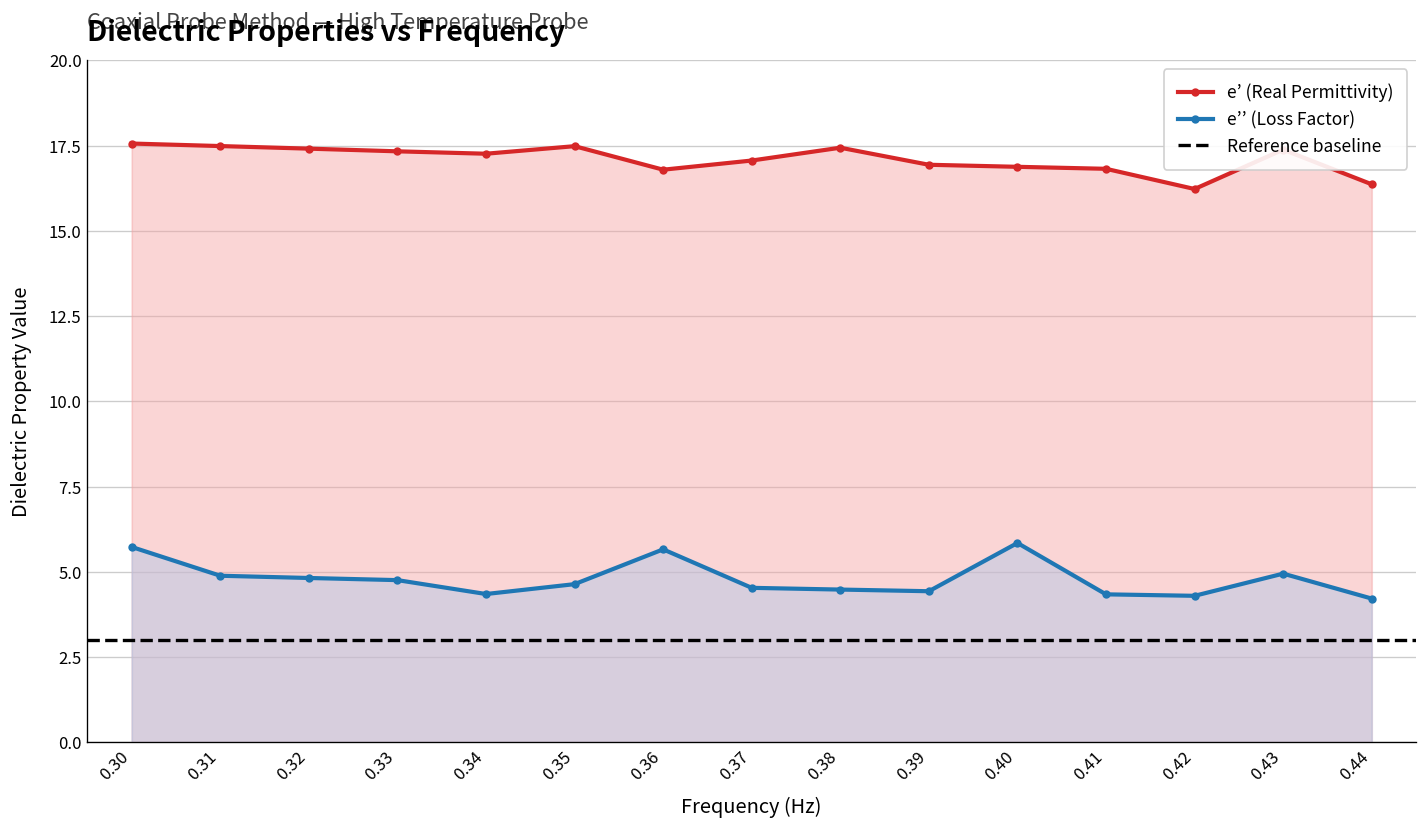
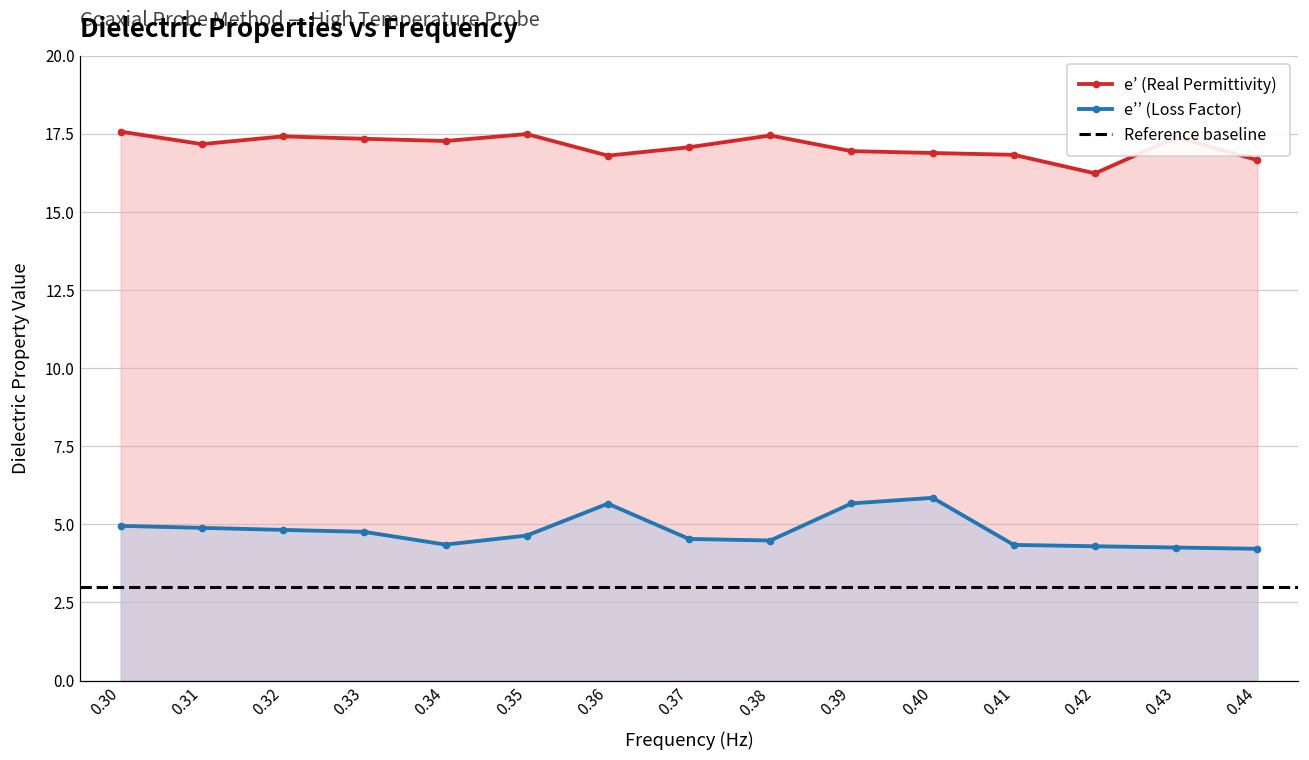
e’’ (Loss Factor), 0.30: 5.7 -> 5.0
e’ (Real Permittivity), 0.31: 17.5 -> 17.2
e’’ (Loss Factor), 0.39: 4.4 -> 5.7
e’’ (Loss Factor), 0.43: 4.9 -> 4.3
e’ (Real Permittivity), 0.44: 16.4 -> 16.7
